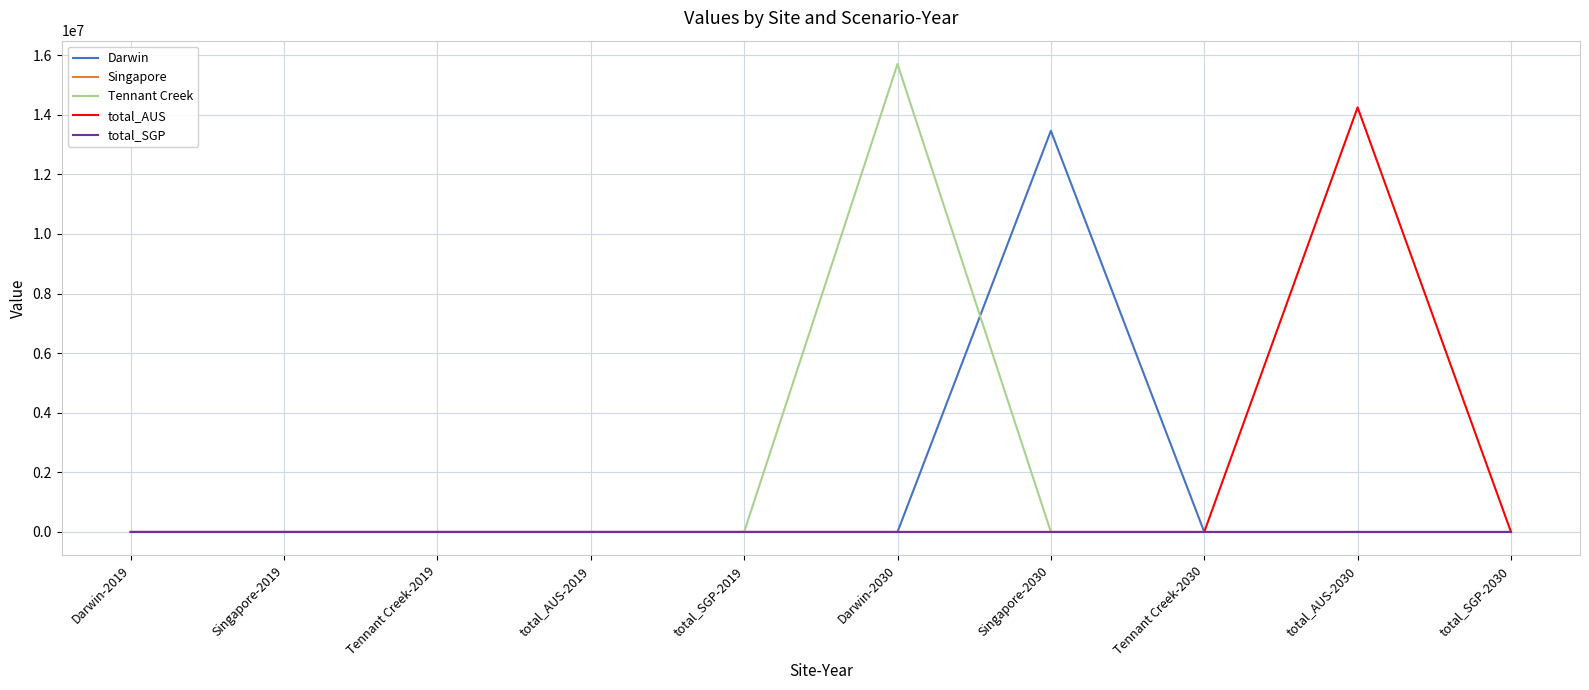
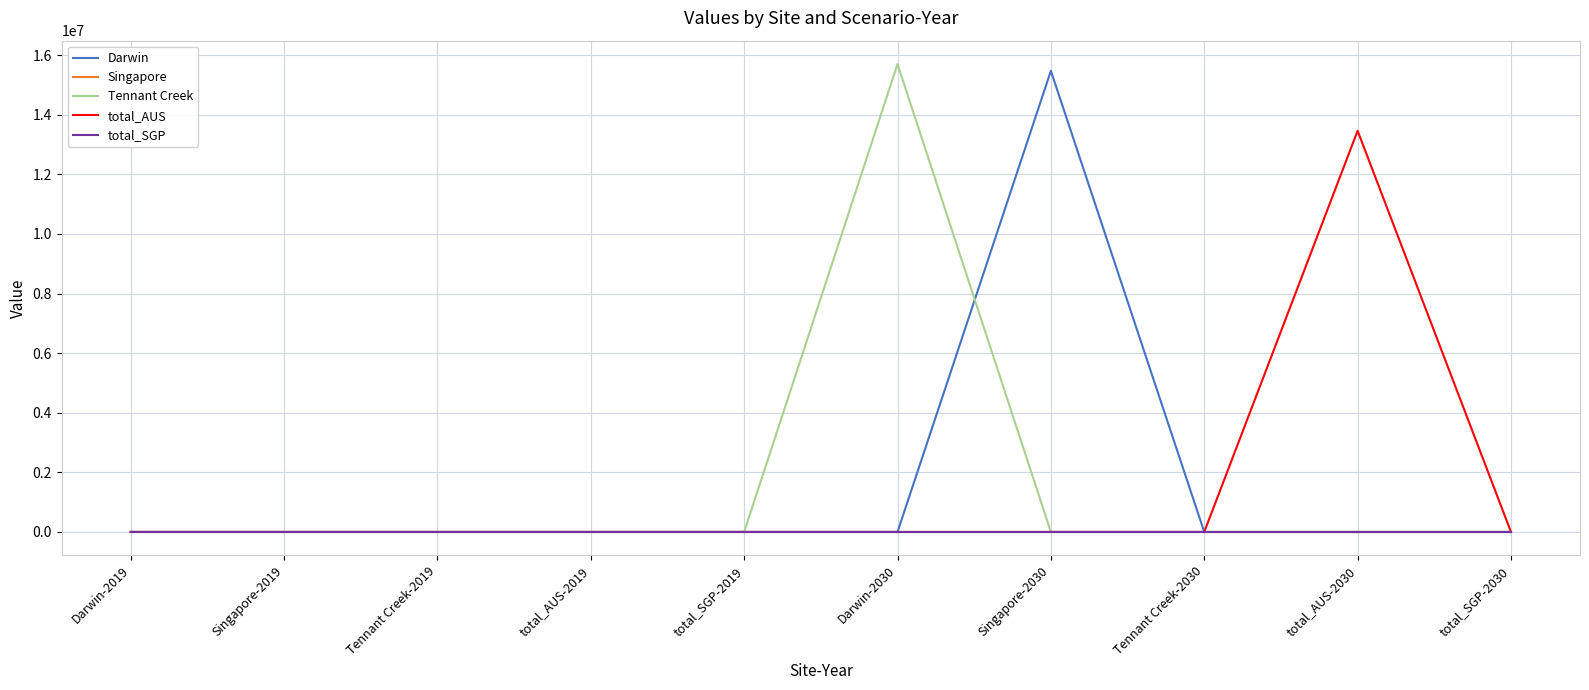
Darwin, Singapore-2030: 13500000 -> 15500000
total_AUS, total_AUS-2030: 14200000 -> 13500000
